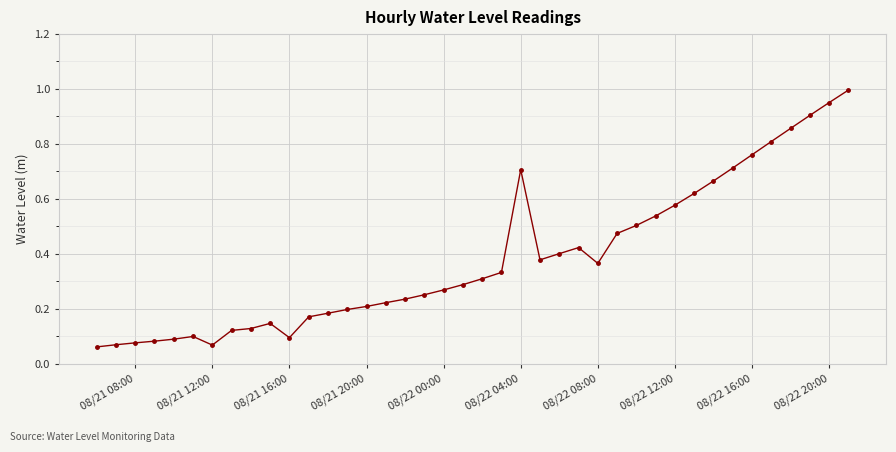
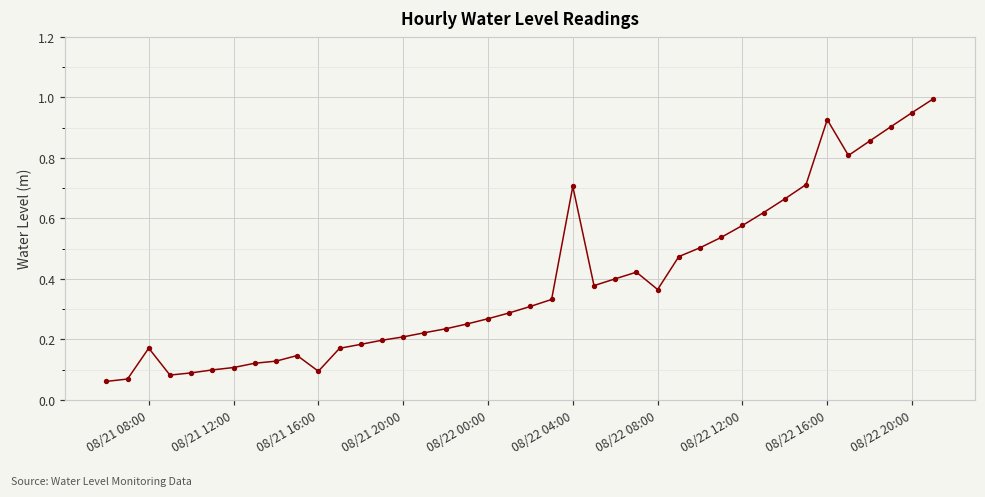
08/21 08:00: 0.08 -> 0.17
08/21 12:00: 0.07 -> 0.11
08/22 16:00: 0.76 -> 0.93
